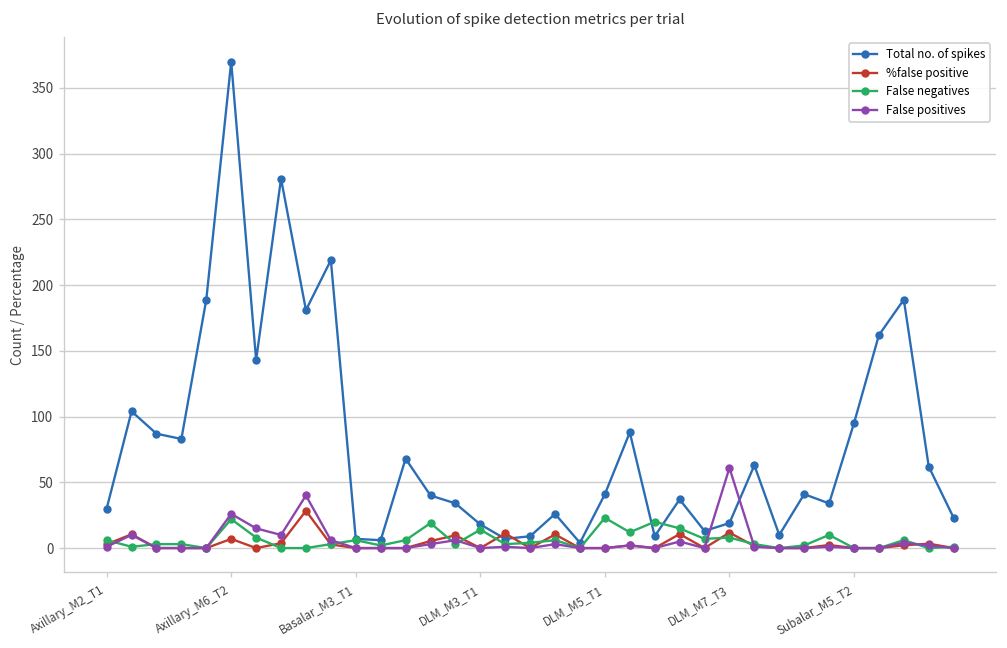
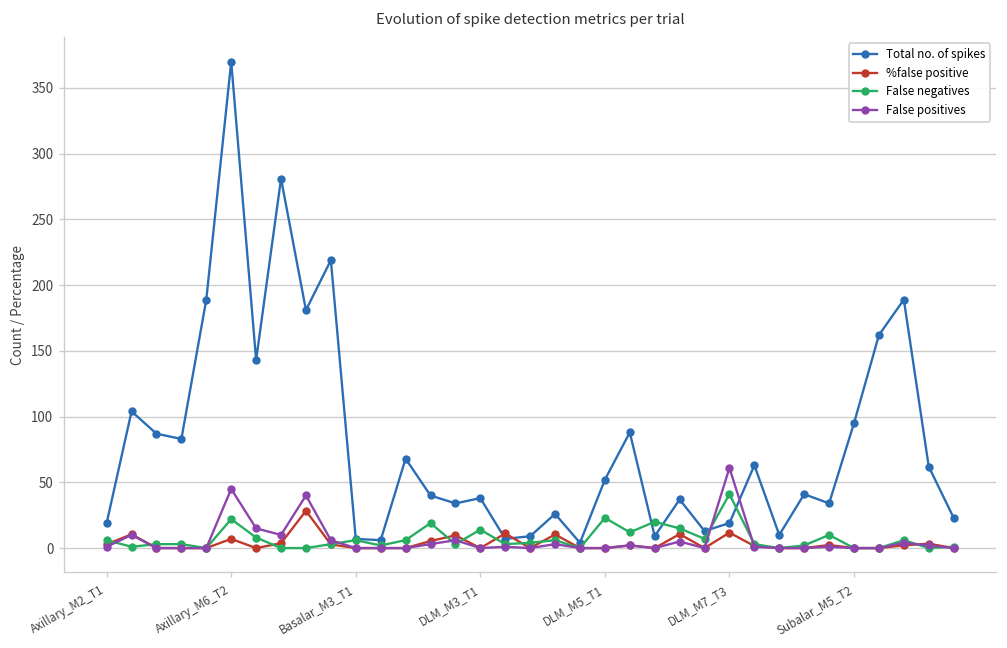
Total no. of spikes, Axillary_M2_T1: 30 -> 19
False positives, Axillary_M6_T2: 26 -> 45
Total no. of spikes, DLM_M3_T1: 18 -> 38
Total no. of spikes, DLM_M5_T1: 41 -> 52
False negatives, DLM_M7_T3: 8 -> 41
